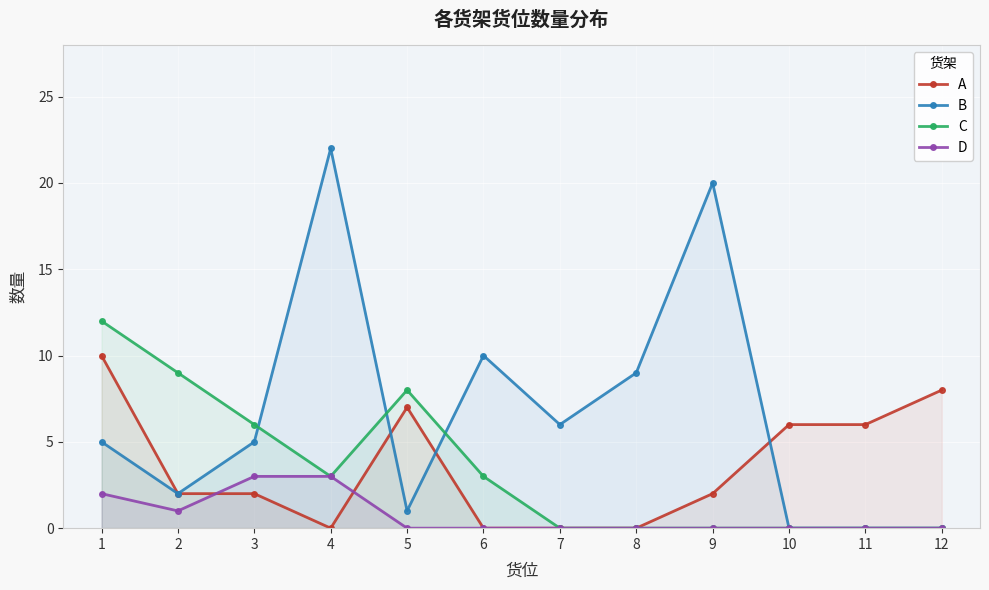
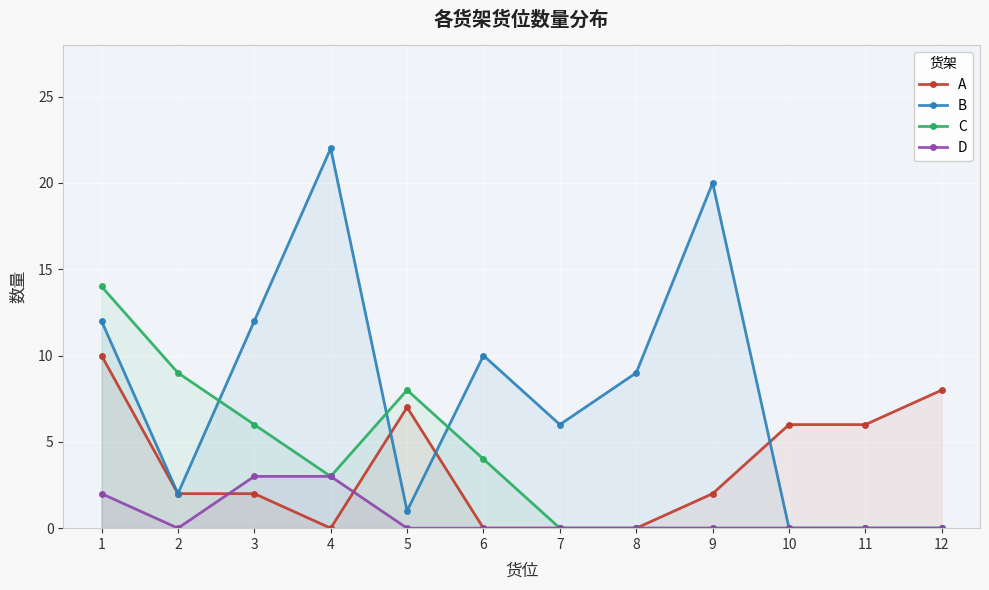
B, 1: 5 -> 12
C, 1: 12 -> 14
D, 2: 1 -> 0
B, 3: 5 -> 12
C, 6: 3 -> 4
